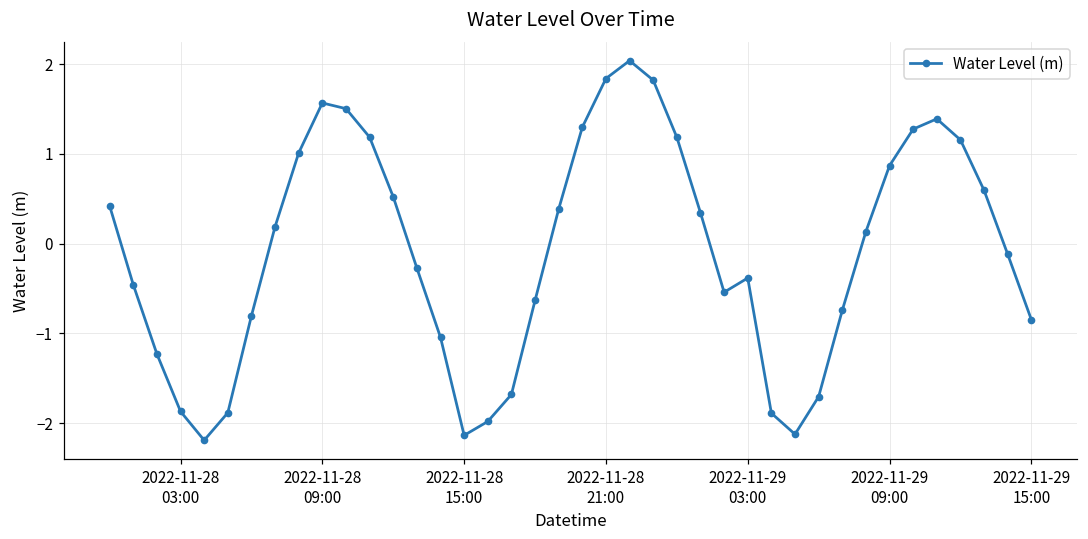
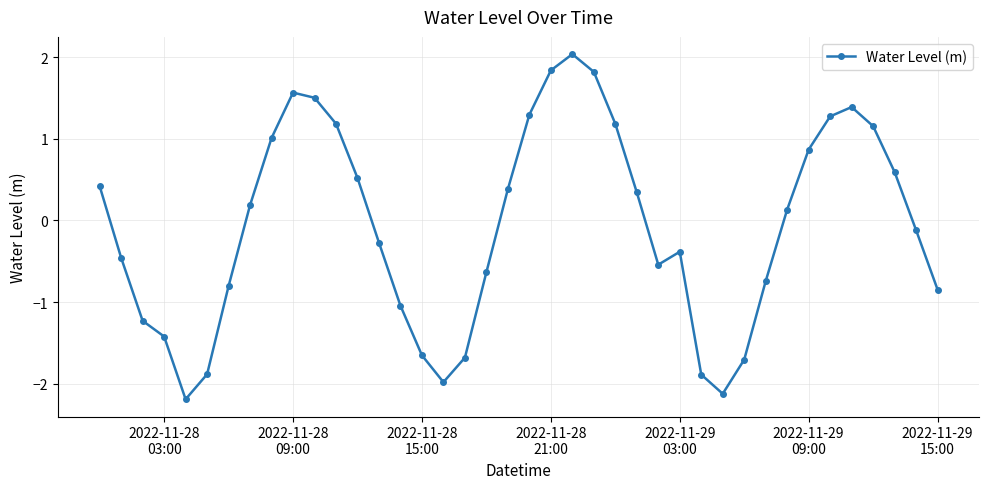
2022-11-28 03:00: -1.9 -> -1.4
2022-11-28 15:00: -2.1 -> -1.7
